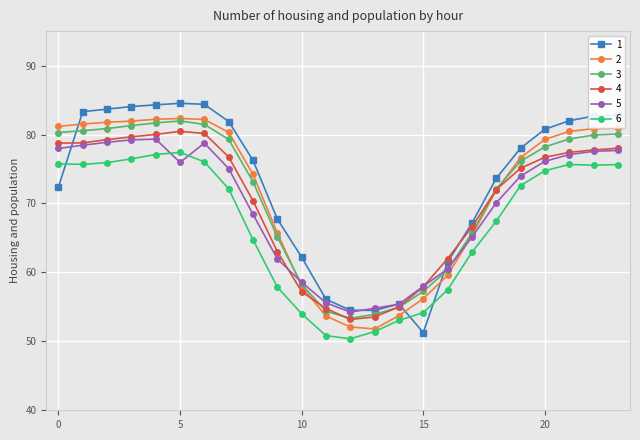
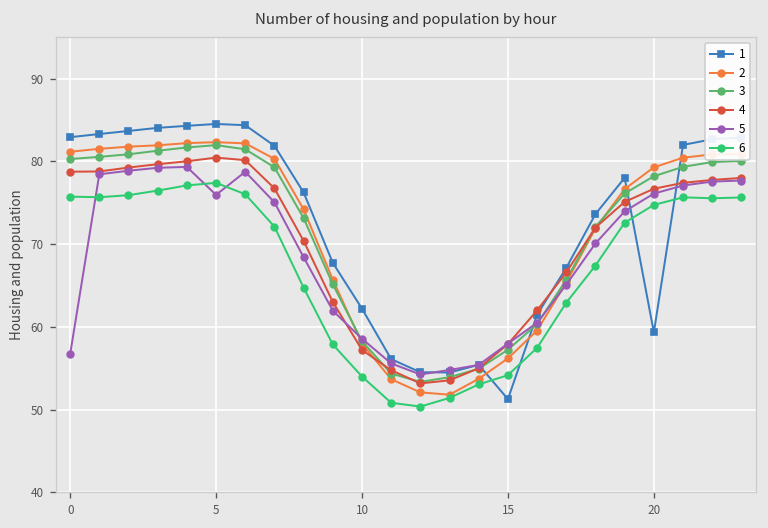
1, 0: 72 -> 83
5, 0: 78 -> 57
1, 20: 81 -> 59
